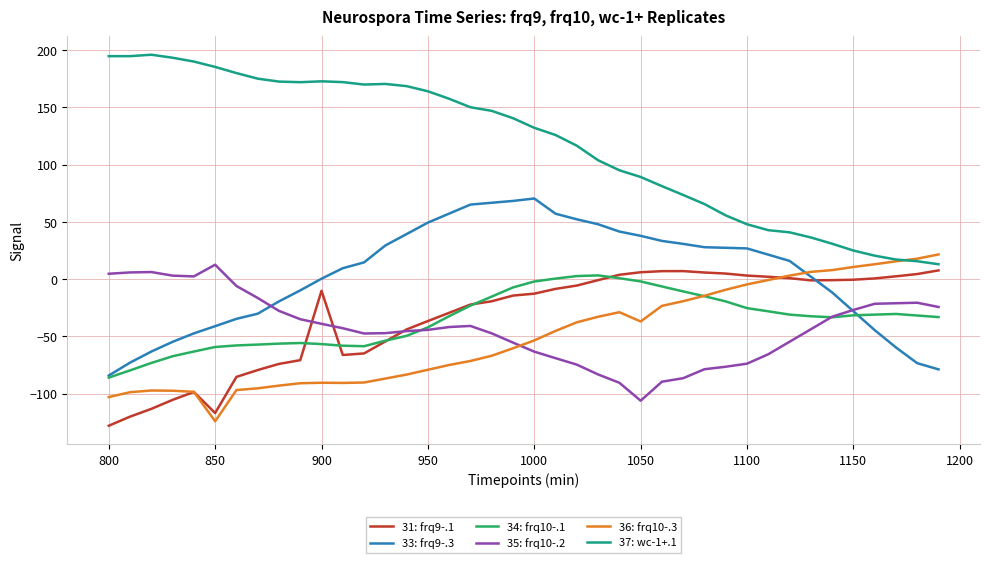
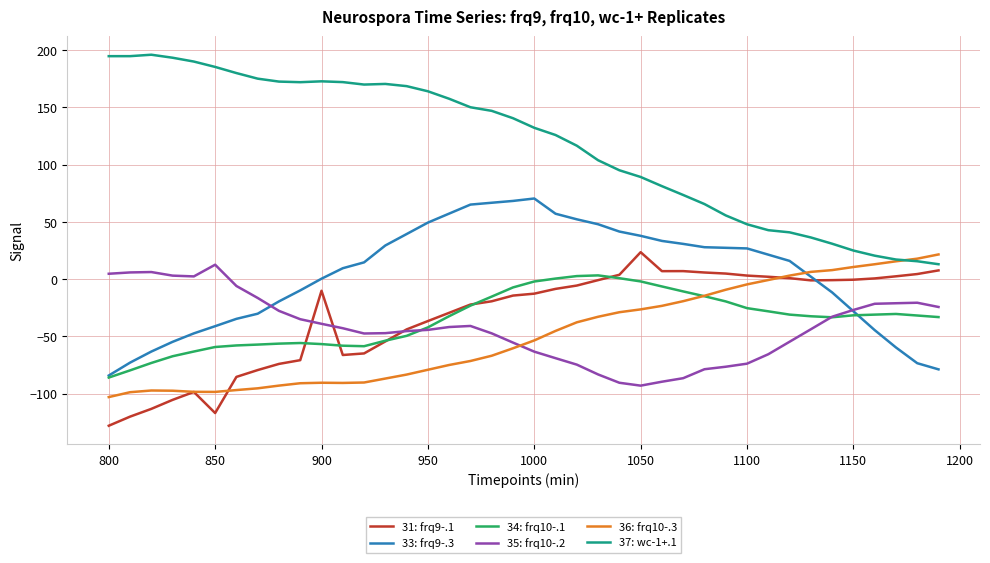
36: frq10-.3, 850: -124 -> -98
31: frq9-.1, 1050: 6 -> 23
35: frq10-.2, 1050: -106 -> -93
36: frq10-.3, 1050: -37 -> -26
